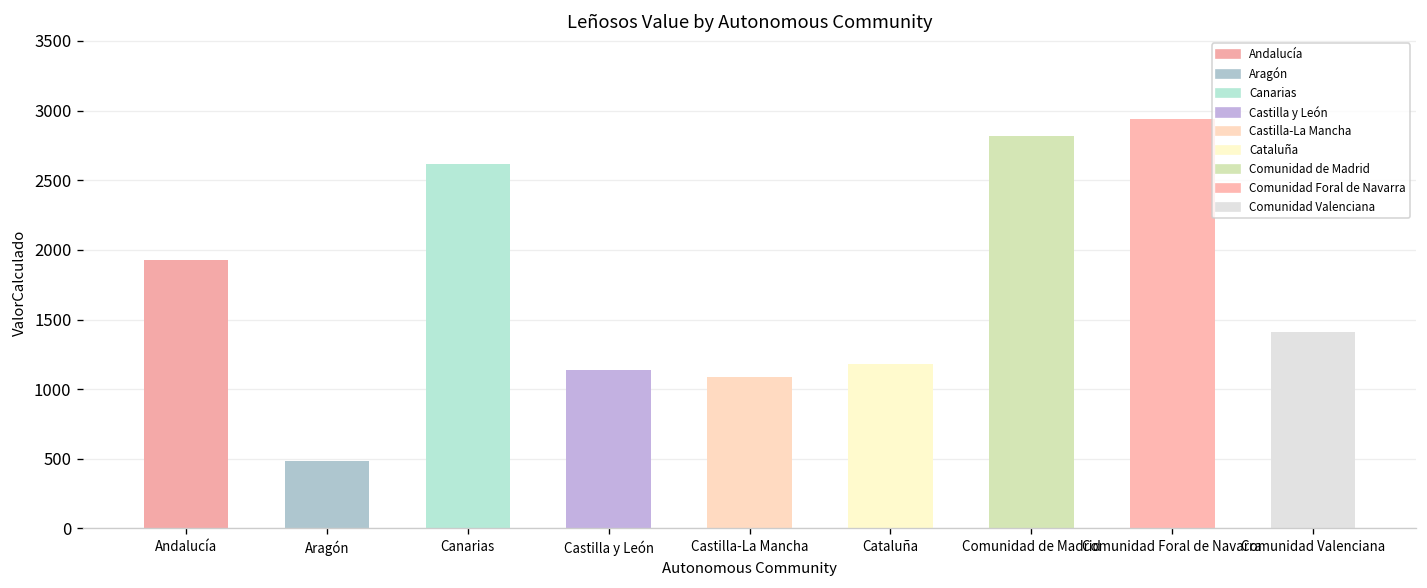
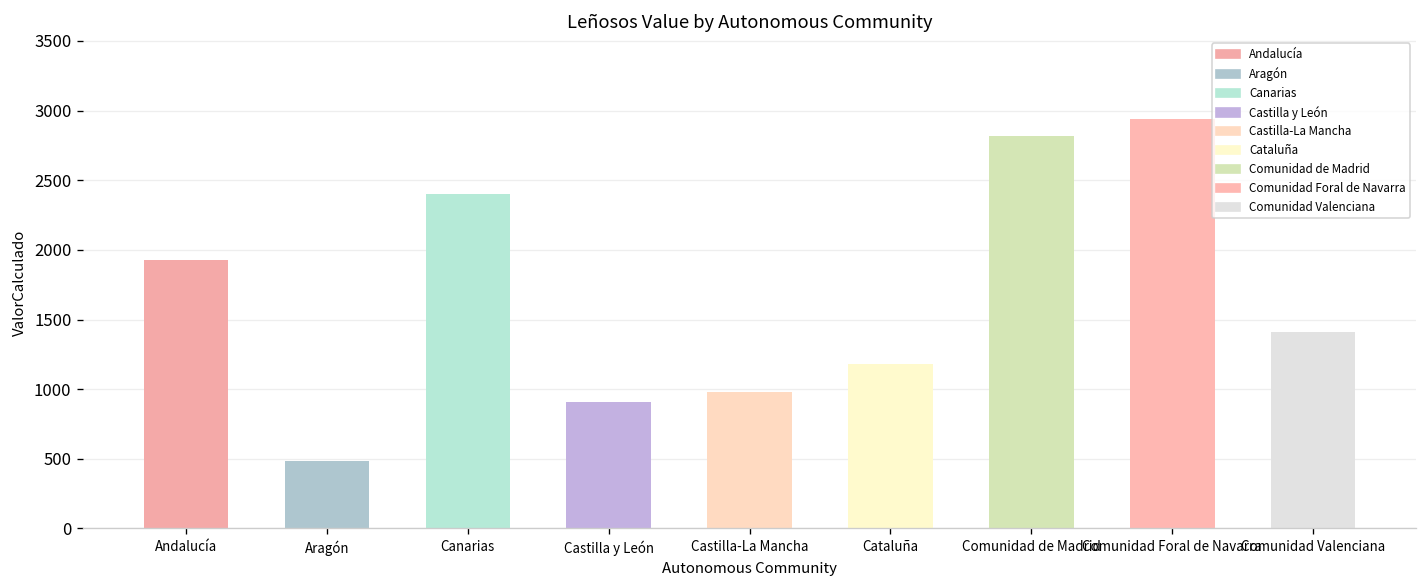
Canarias: 2620 -> 2400
Castilla y León: 1140 -> 910
Castilla-La Mancha: 1090 -> 980
